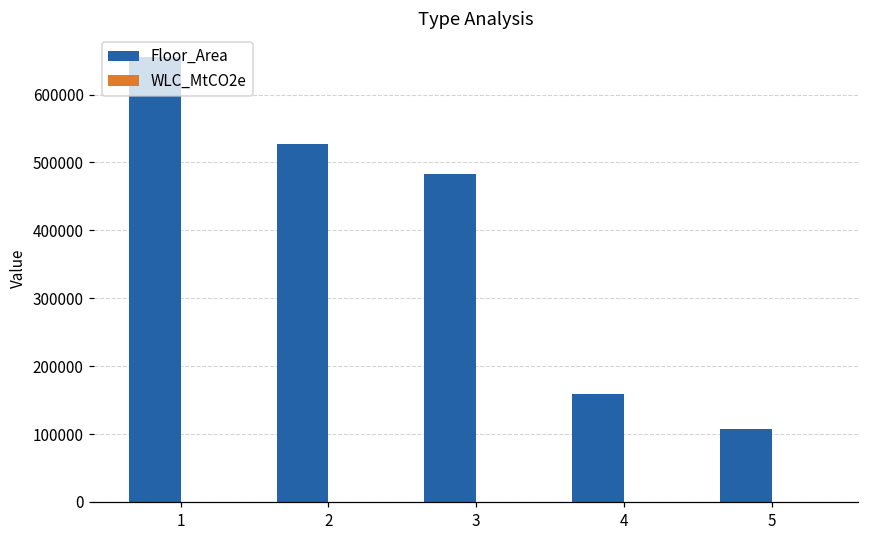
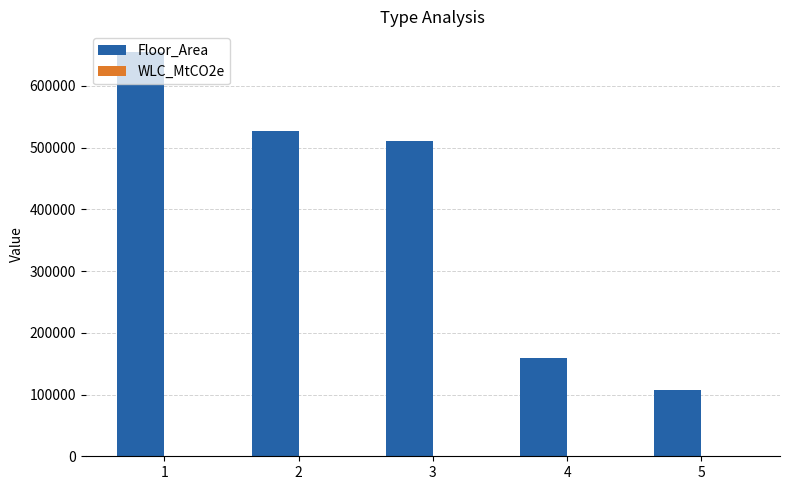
Floor_Area, 3: 480000 -> 510000
